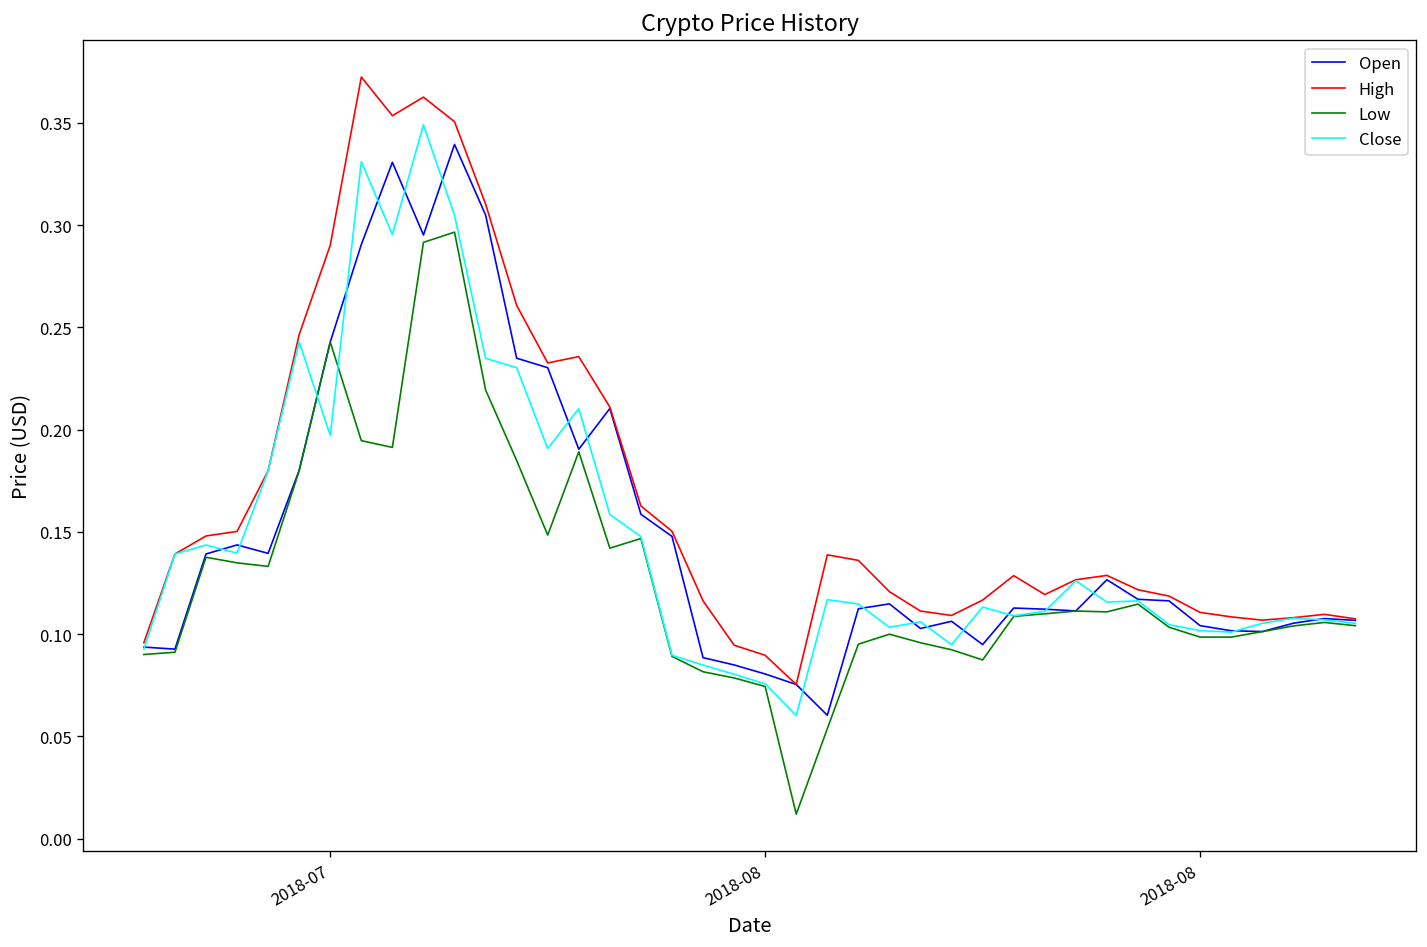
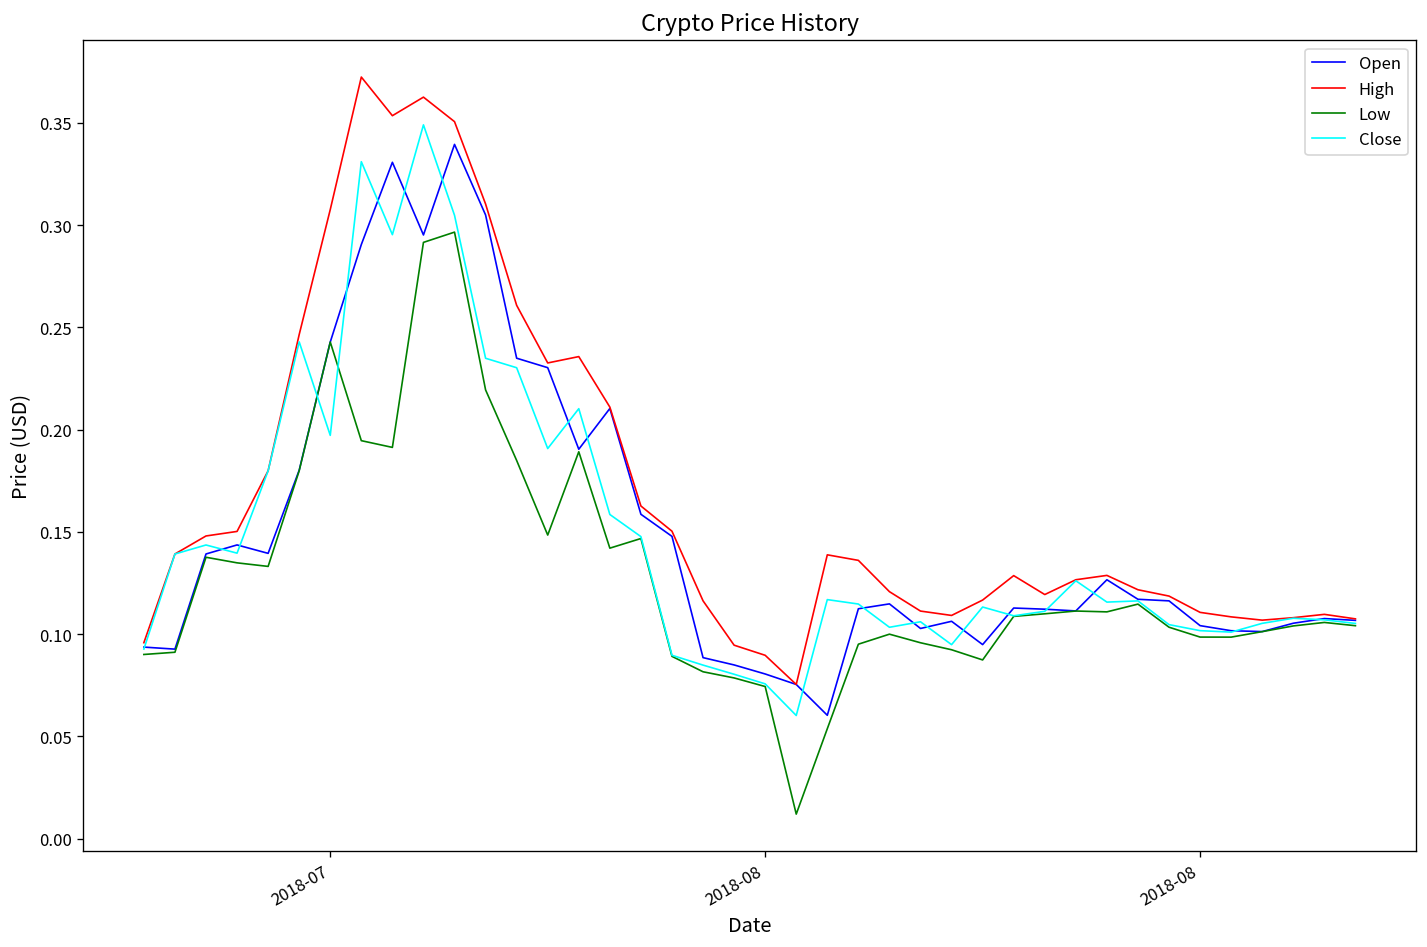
High, 2018-07: 0.290 -> 0.308
